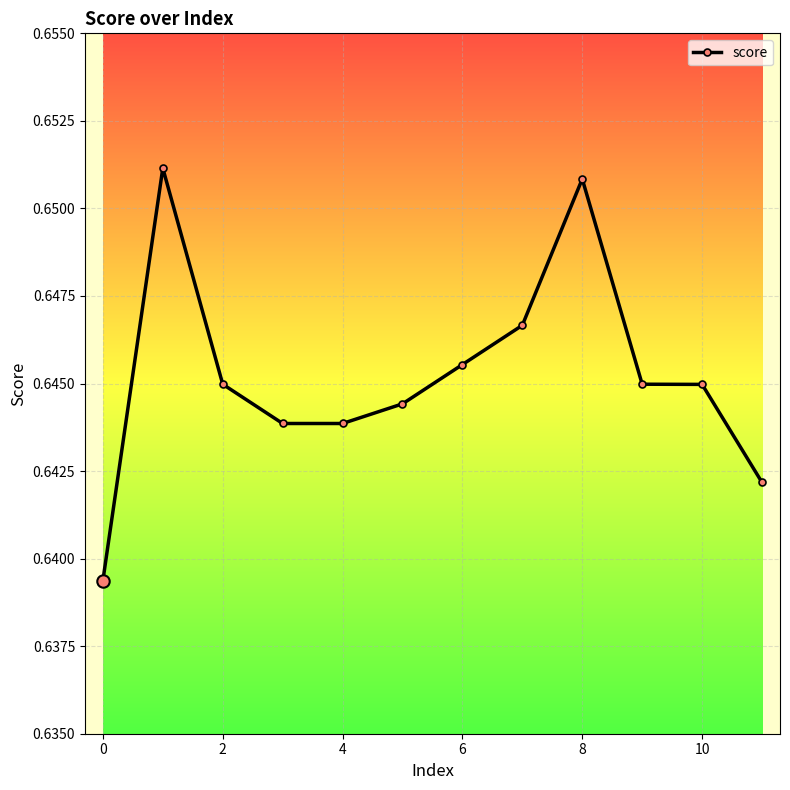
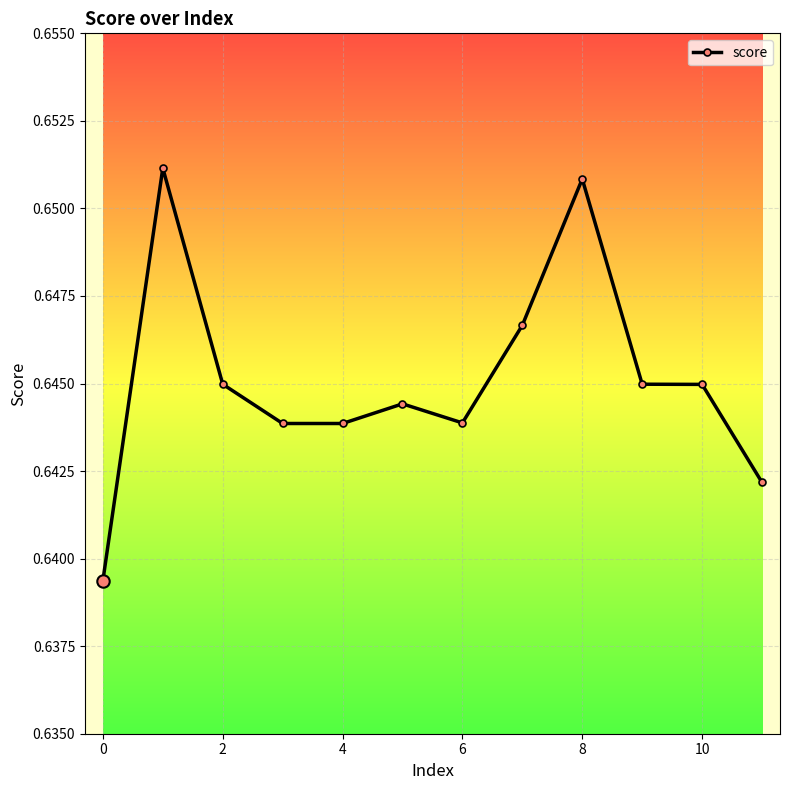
score, 6: 0.6455 -> 0.6439
